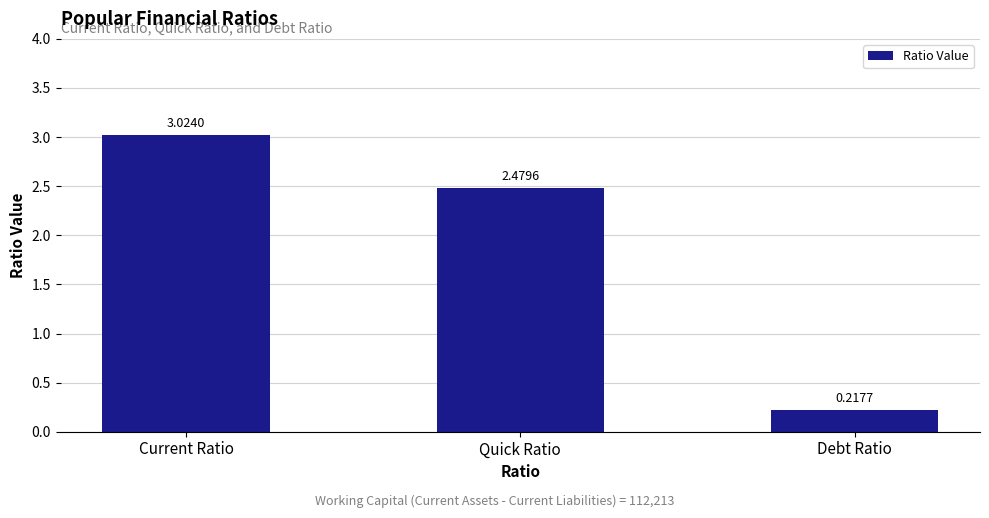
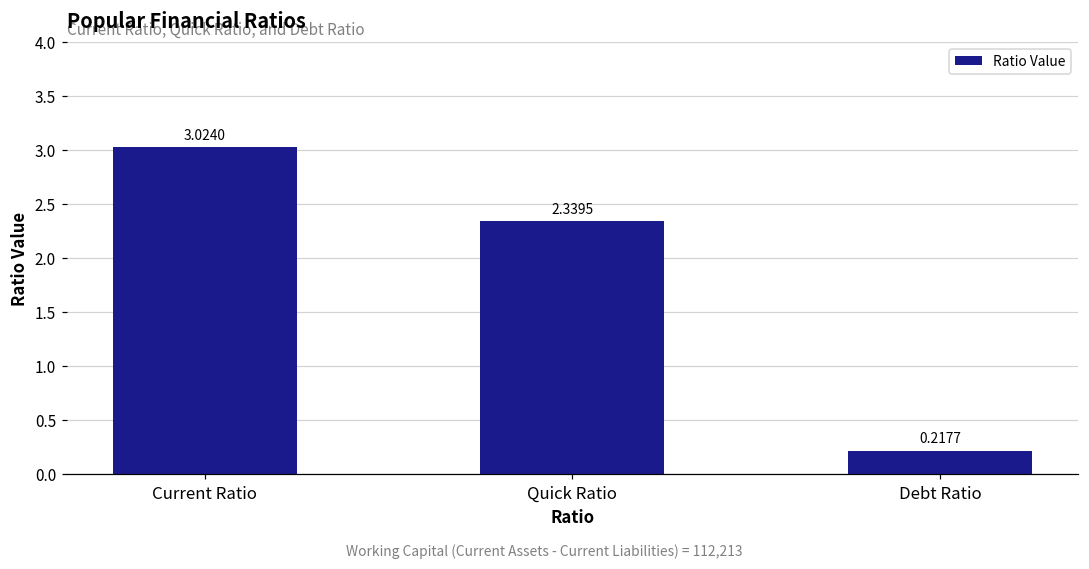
Quick Ratio: 2.4796 -> 2.3395
